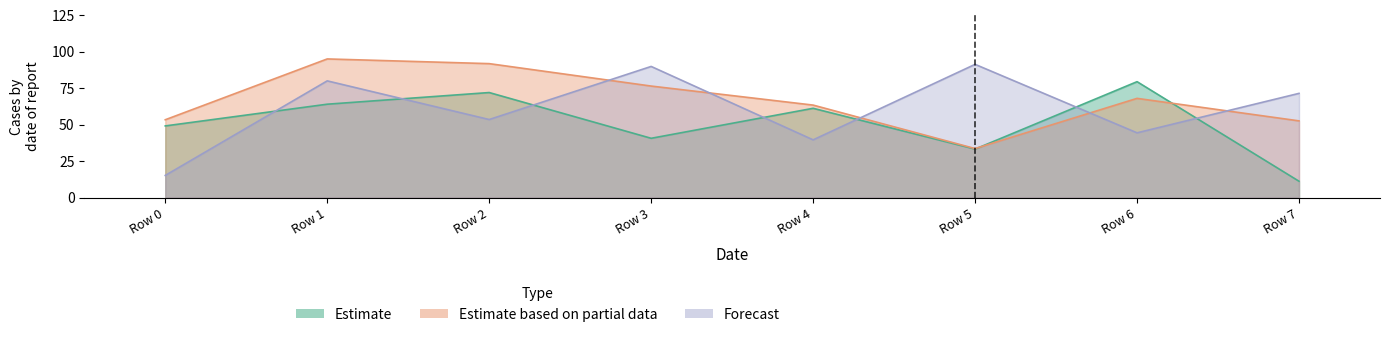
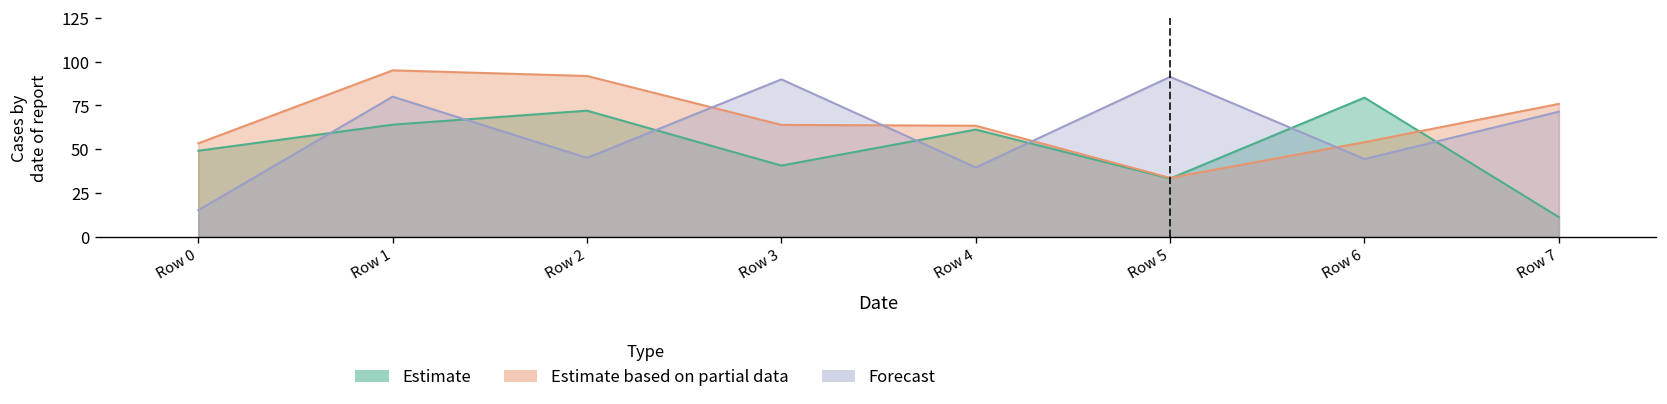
Forecast, Row 2: 54 -> 45
Estimate based on partial data, Row 3: 76 -> 64
Estimate based on partial data, Row 6: 68 -> 54
Estimate based on partial data, Row 7: 53 -> 76
